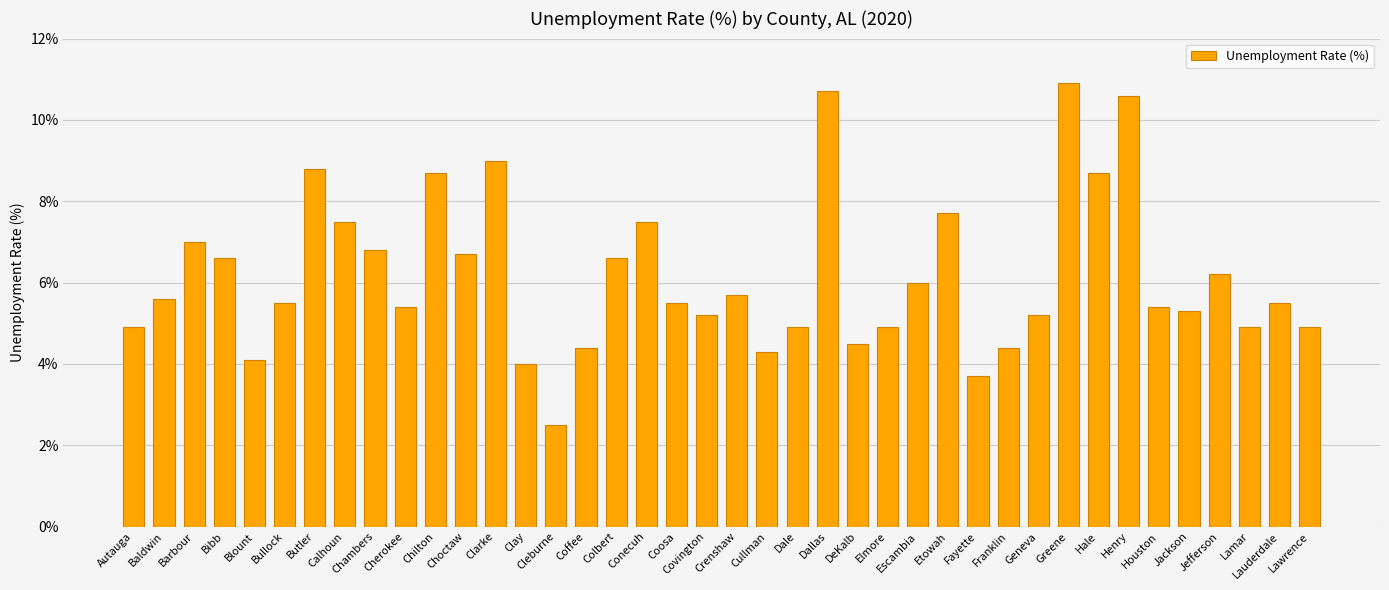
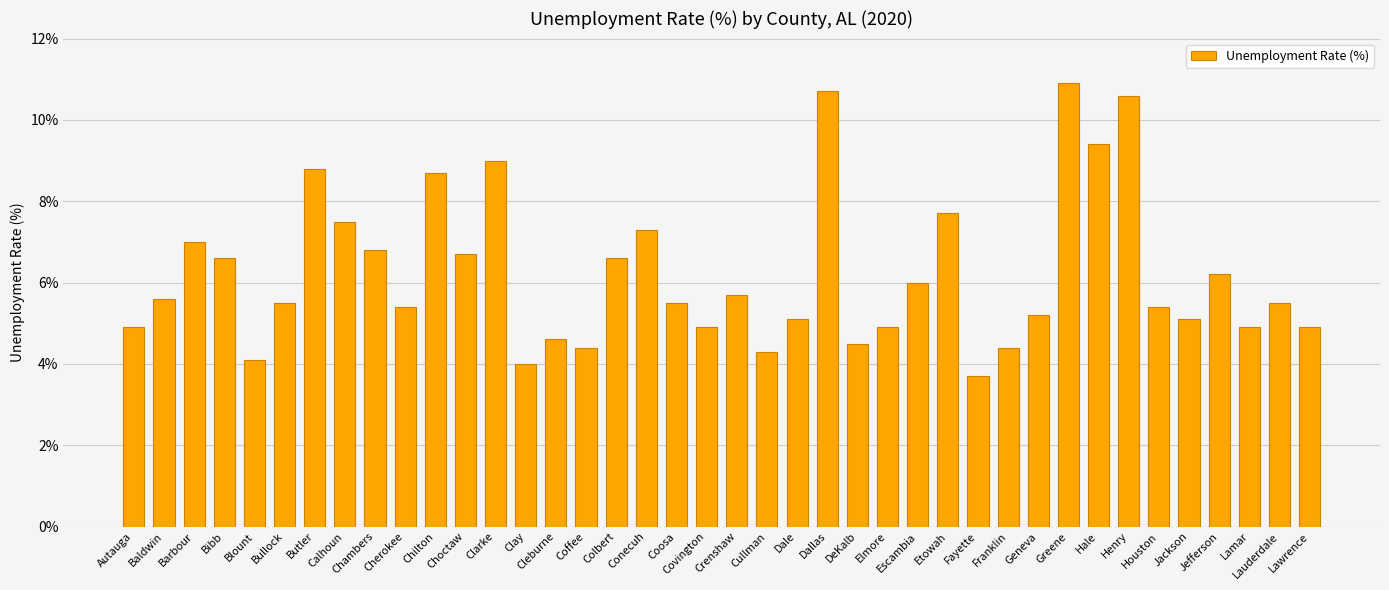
Cleburne: 2.5% -> 4.6%
Conecuh: 7.5% -> 7.3%
Covington: 5.2% -> 4.9%
Dale: 4.9% -> 5.1%
Hale: 8.7% -> 9.4%
Jackson: 5.3% -> 5.1%
